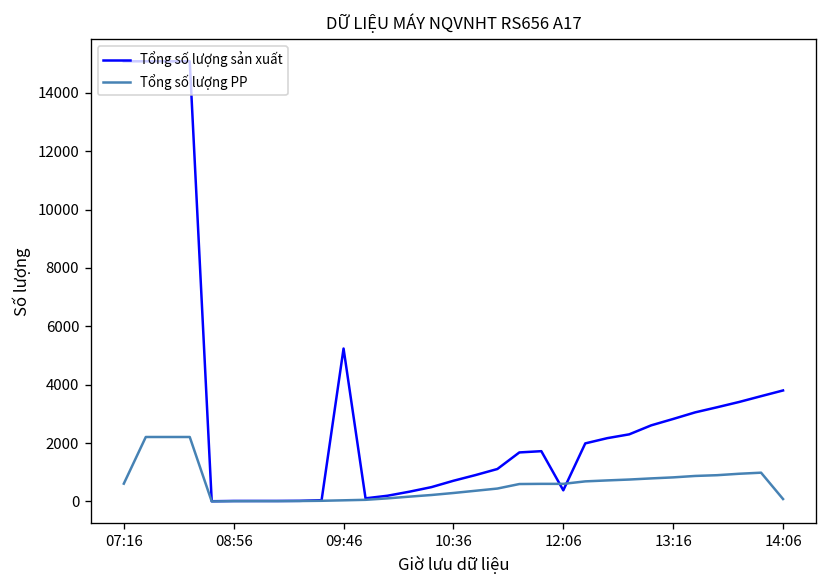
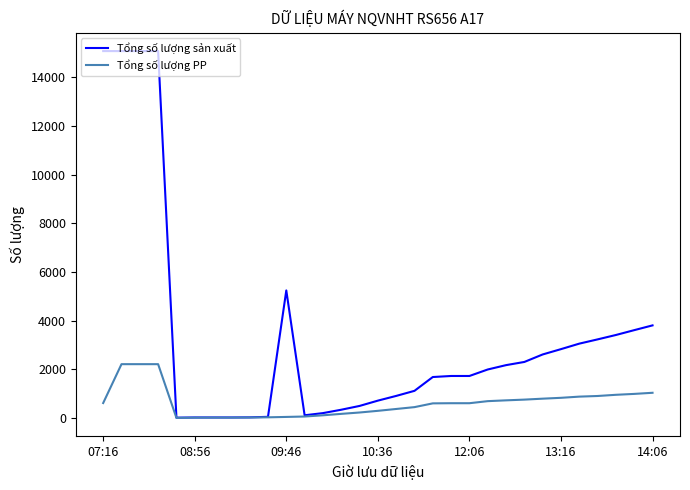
Tổng số lượng sản xuất, 12:06: 400 -> 1700
Tổng số lượng PP, 14:06: 100 -> 1000
